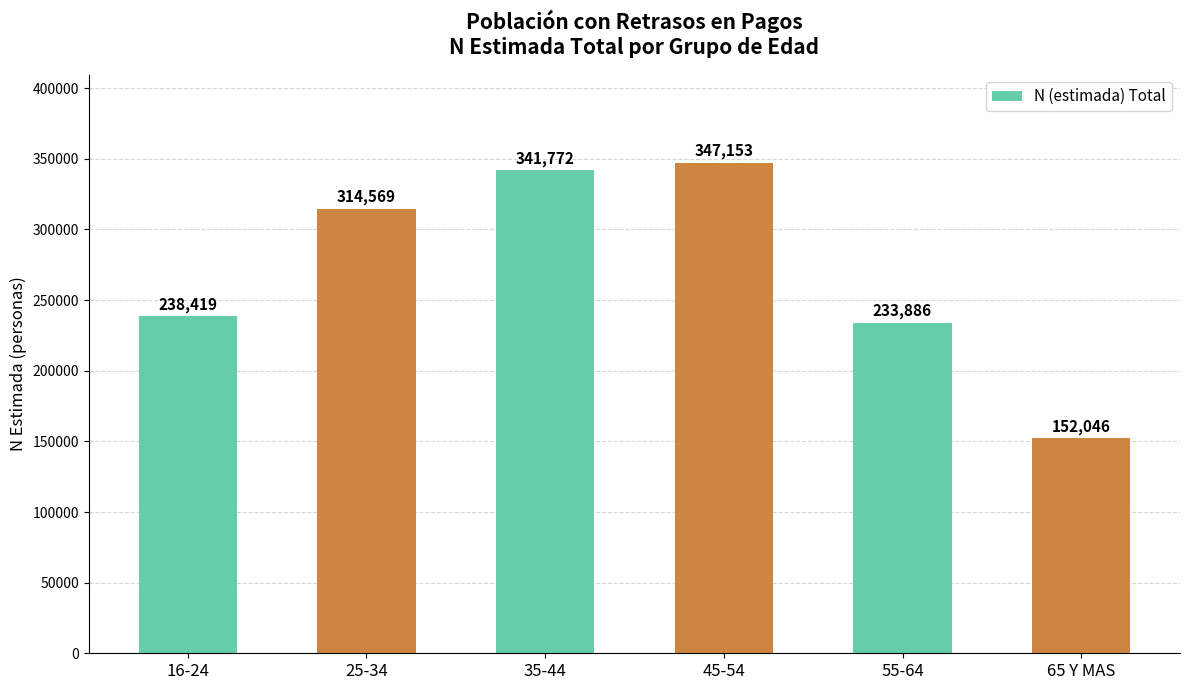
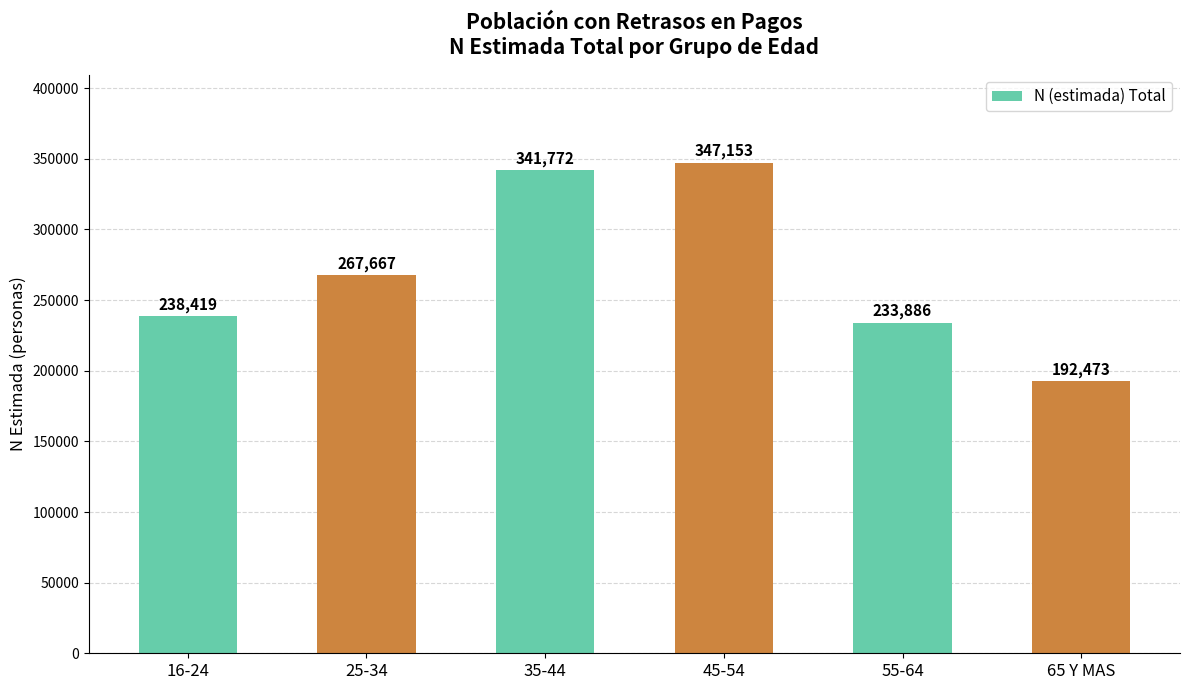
25-34: 314,569 -> 267,667
65 Y MAS: 152,046 -> 192,473
